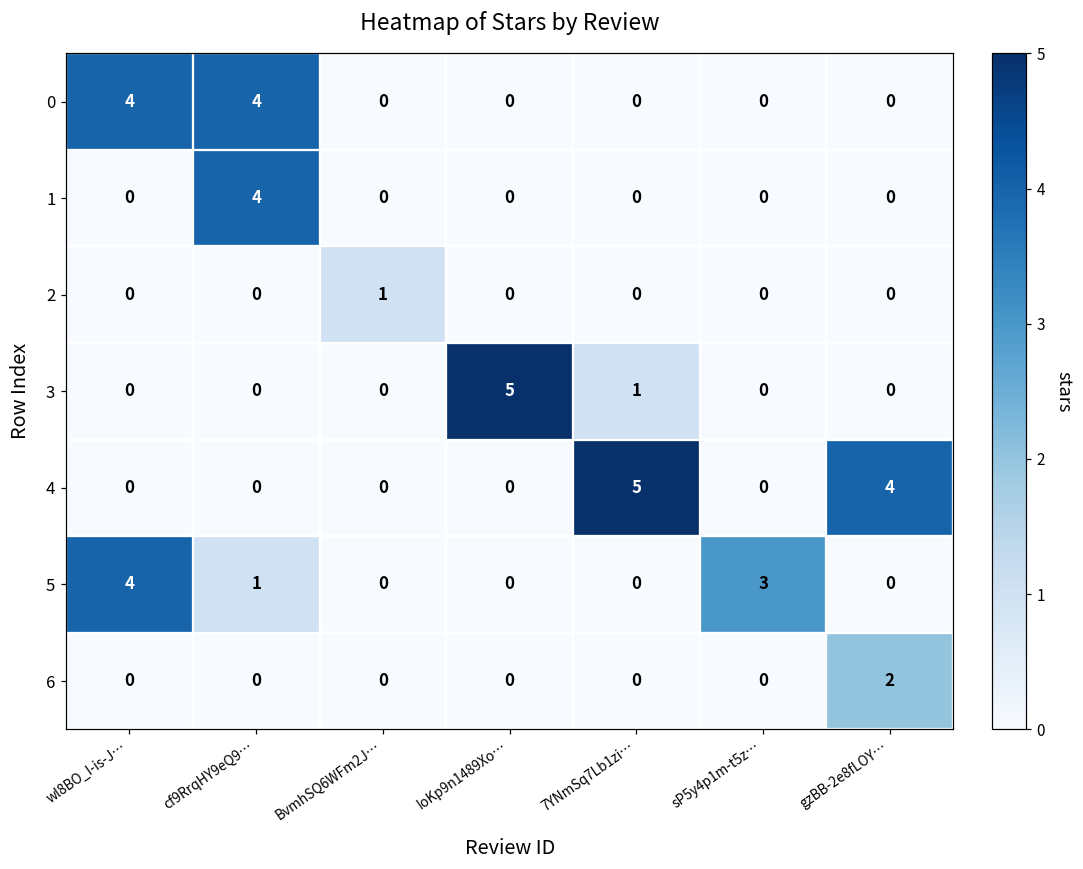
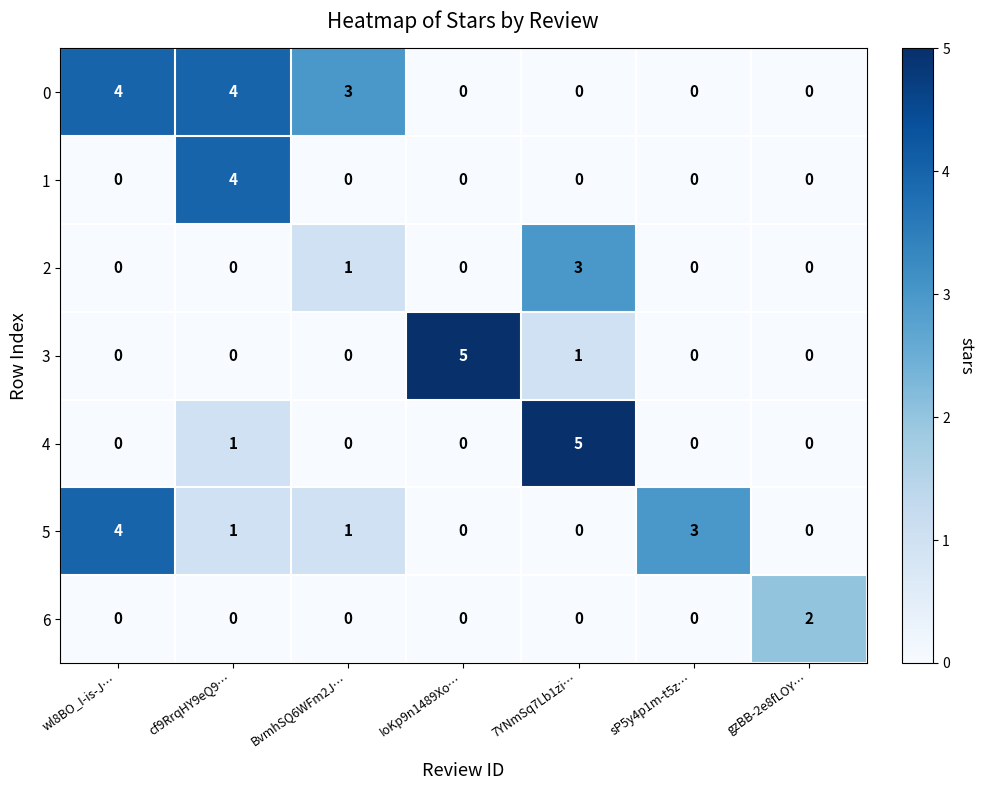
0, BvmhSQ6WFm2J…: 0 -> 3
2, 7YNmSq7Lb1zi…: 0 -> 3
4, cf9RrqHY9eQ9…: 0 -> 1
4, gzBB-2e8fLOY…: 4 -> 0
5, BvmhSQ6WFm2J…: 0 -> 1
